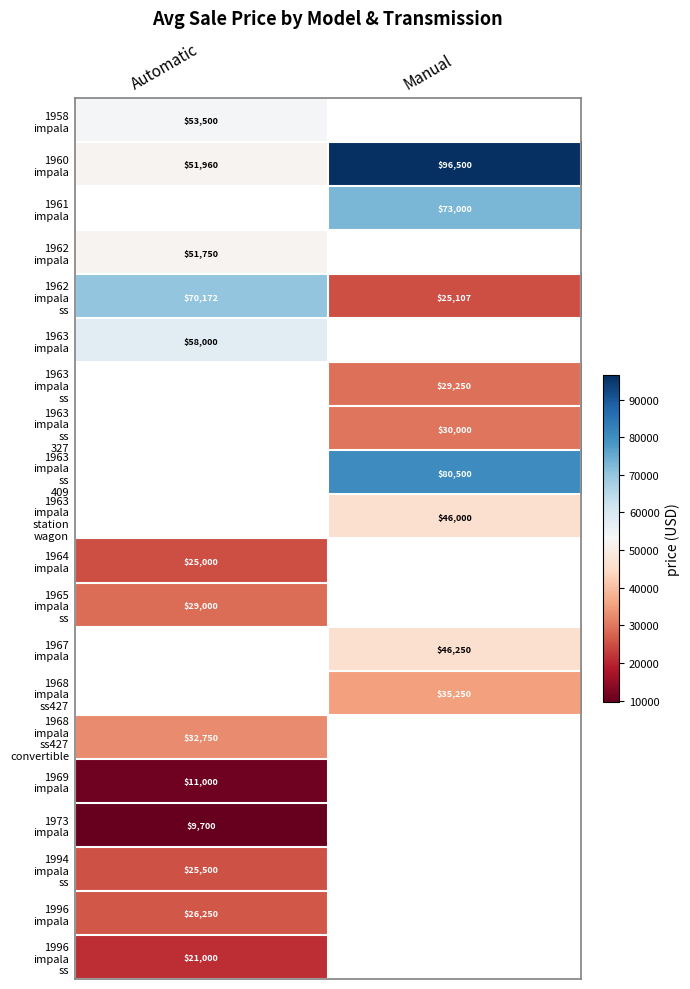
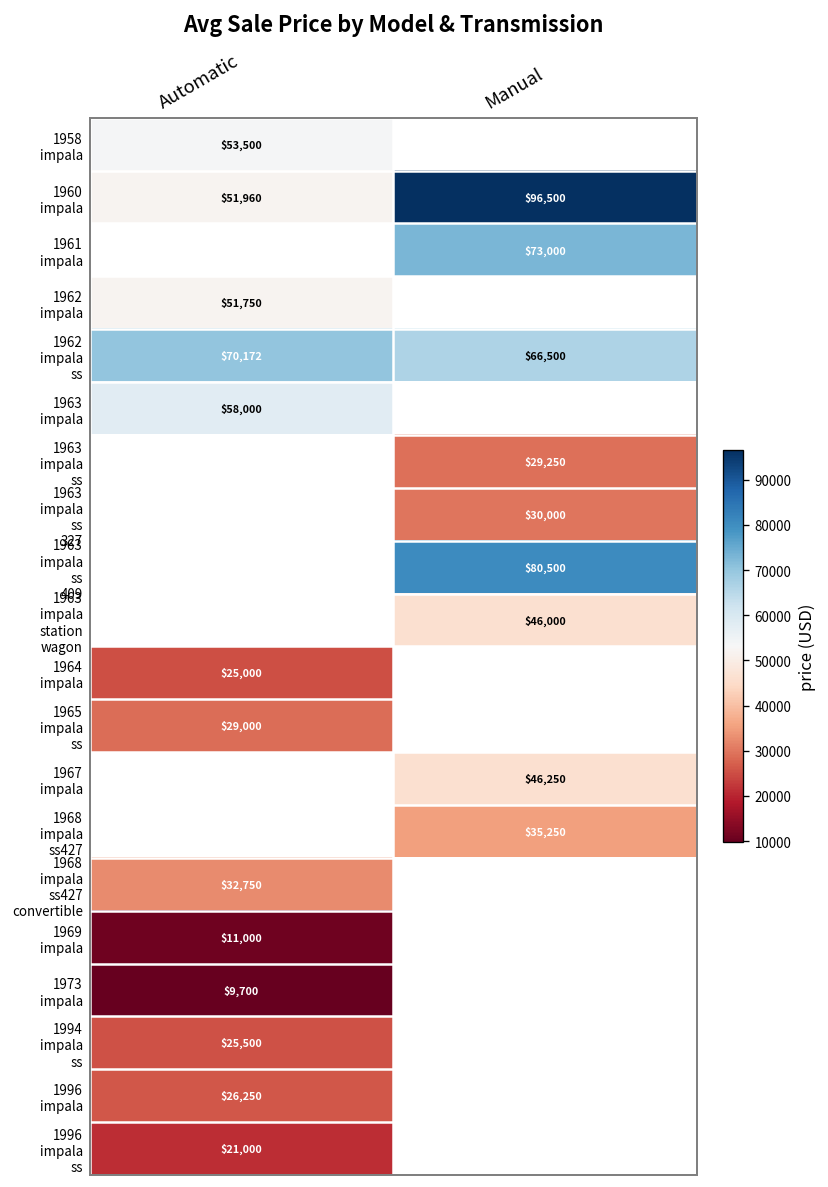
1962 impala ss, Manual: $25,107 -> $66,500
